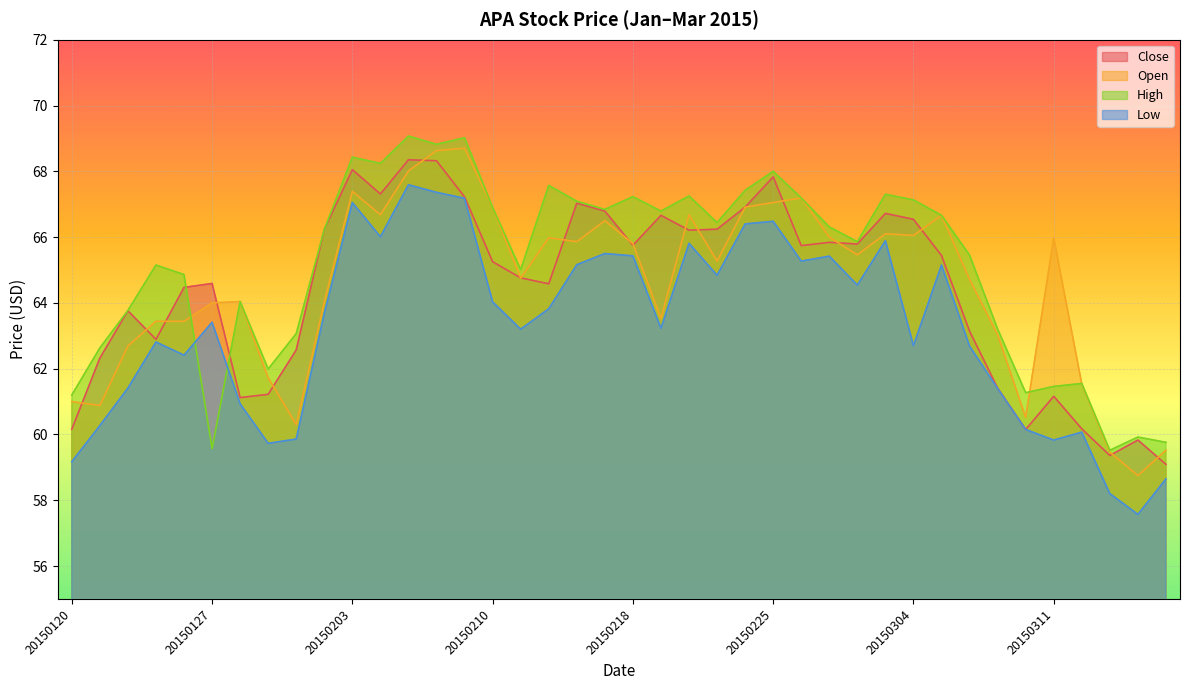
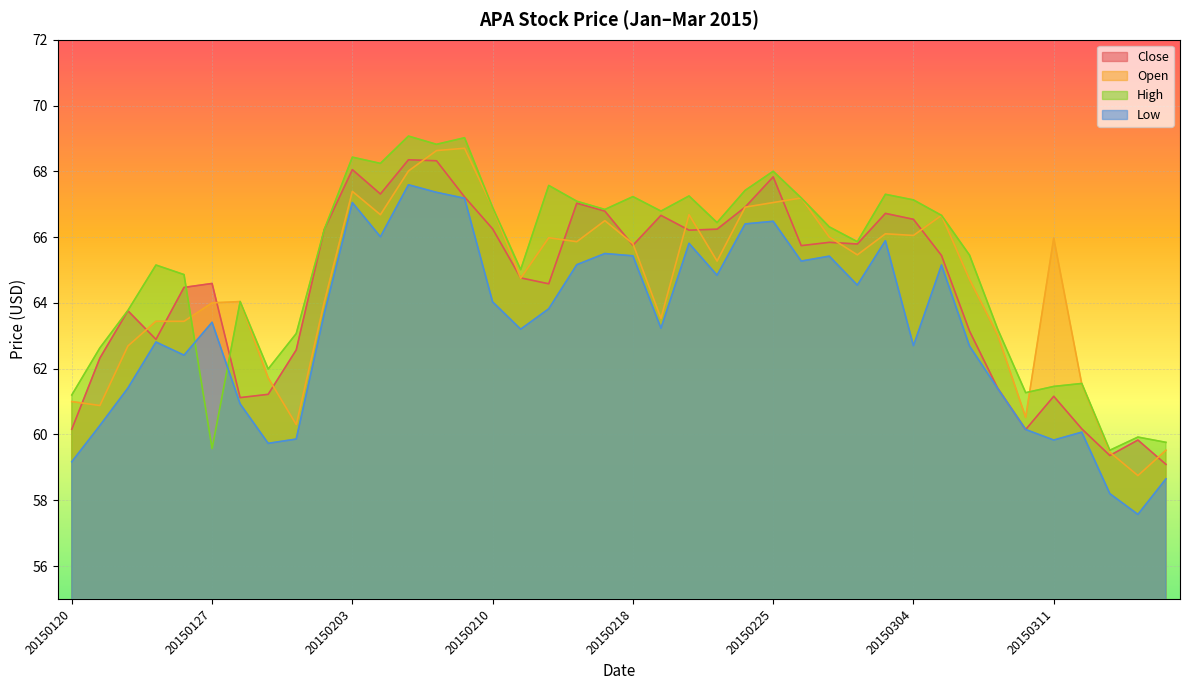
Close, 20150210: 65.3 -> 66.3
